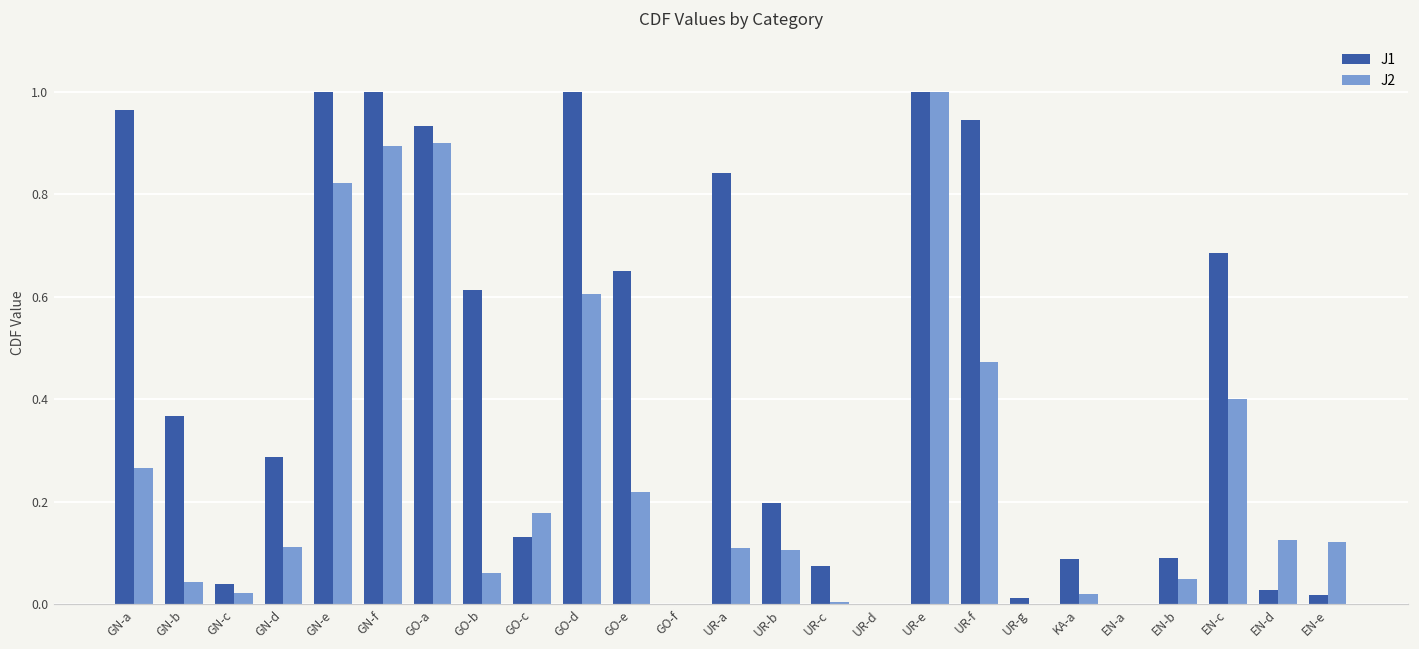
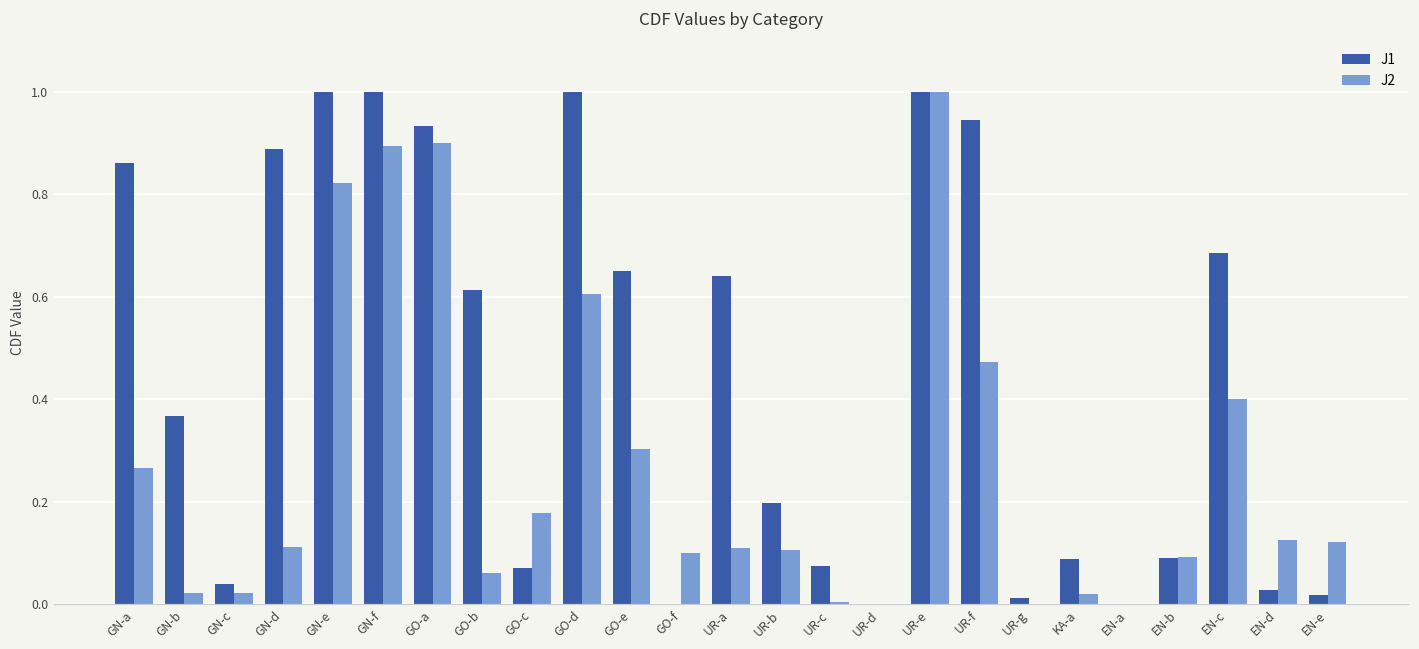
J1, GN-a: 0.96 -> 0.86
J2, GN-b: 0.04 -> 0.02
J1, GN-d: 0.29 -> 0.89
J1, GO-c: 0.13 -> 0.07
J2, GO-e: 0.22 -> 0.30
J2, GO-f: 0.0 -> 0.1
J1, UR-a: 0.84 -> 0.64
J2, EN-b: 0.05 -> 0.09
